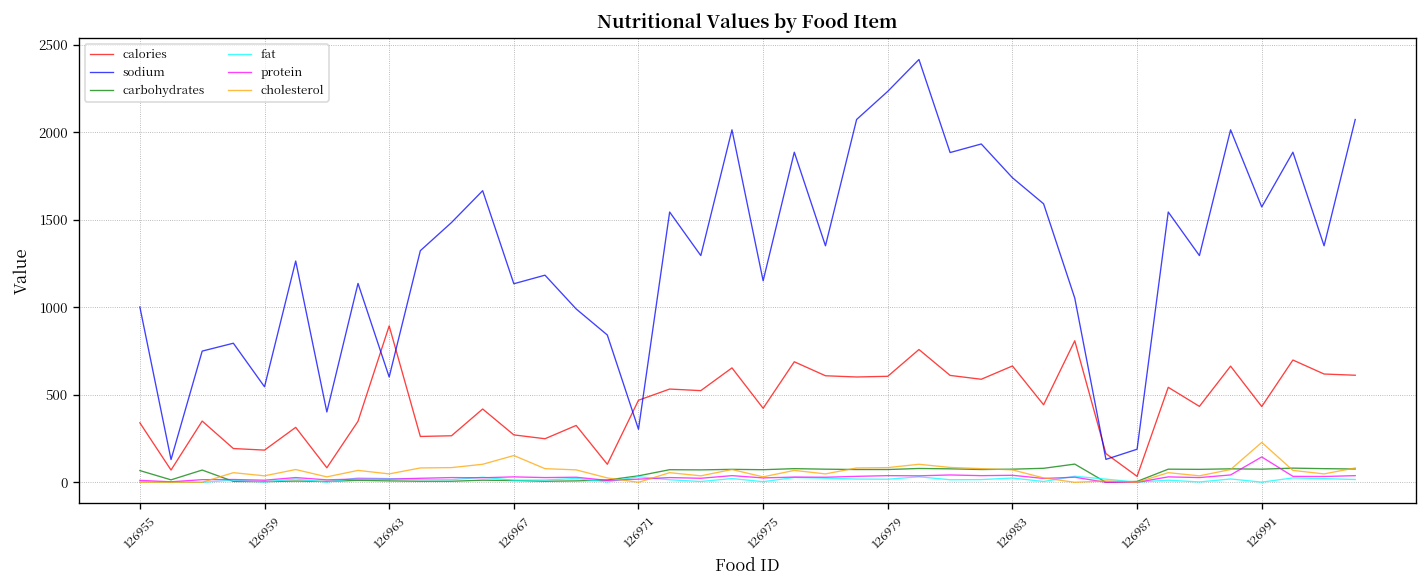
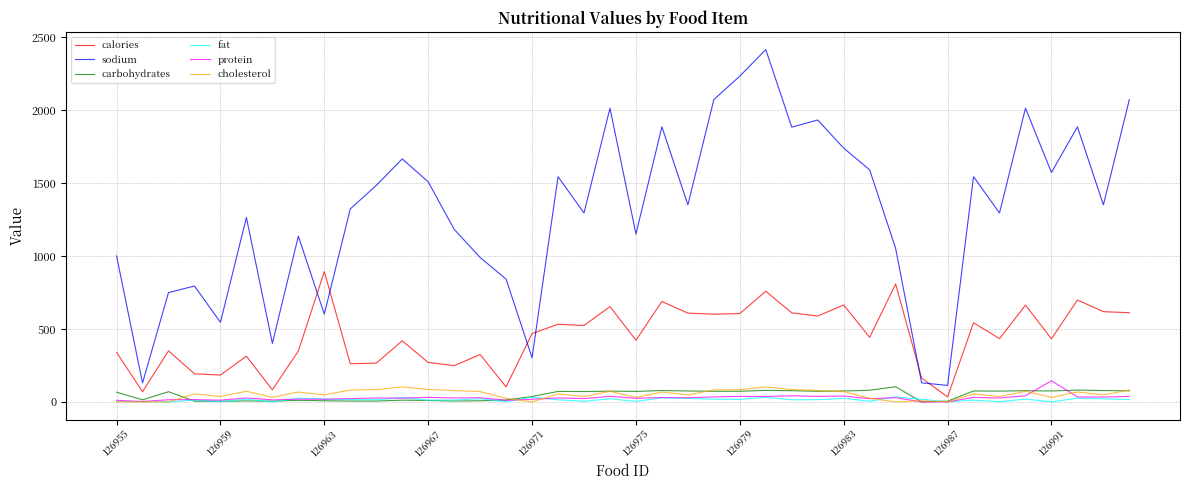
sodium, 126967: 1140 -> 1510
cholesterol, 126967: 150 -> 90
sodium, 126987: 190 -> 110
cholesterol, 126991: 230 -> 30
